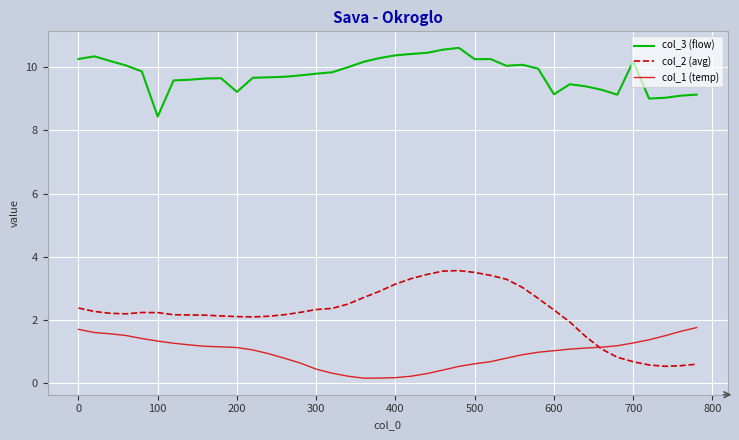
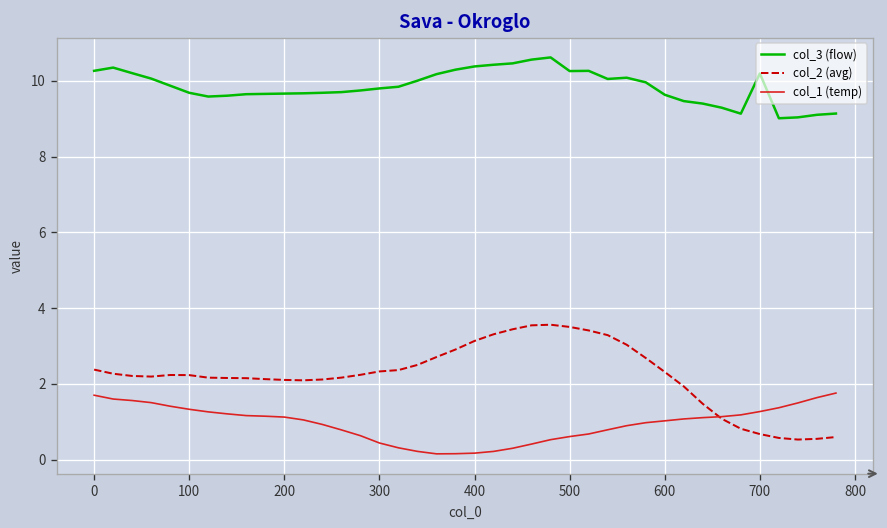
col_3 (flow), 100: 8.4 -> 9.7
col_3 (flow), 200: 9.2 -> 9.7
col_3 (flow), 600: 9.1 -> 9.6
